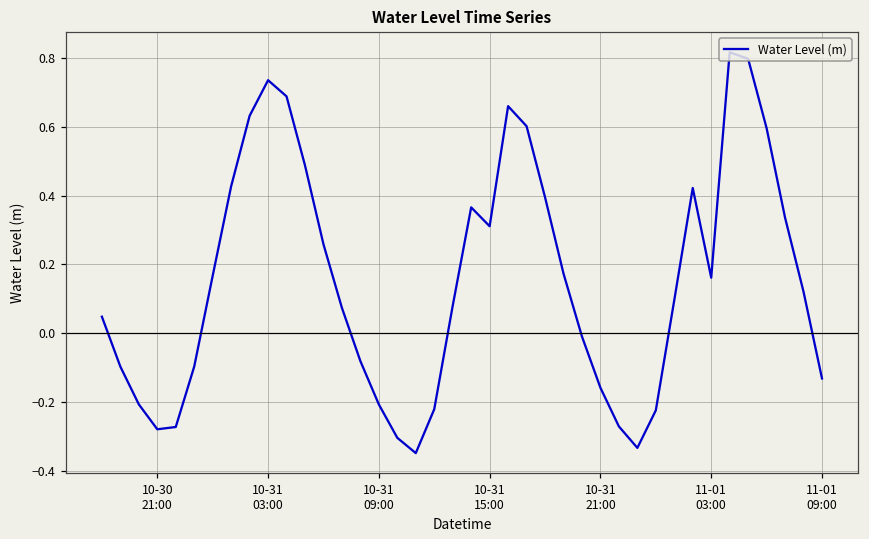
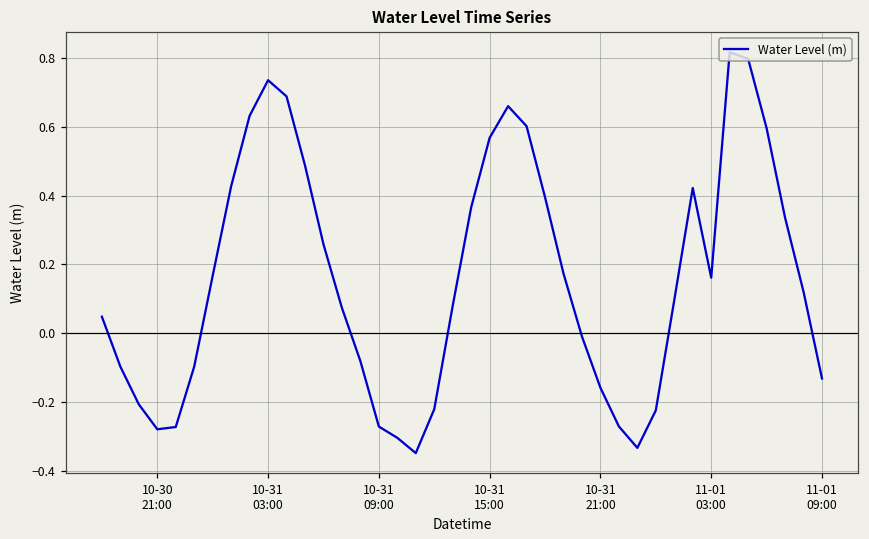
10-31 09:00: -0.21 -> -0.27
10-31 15:00: 0.31 -> 0.57
